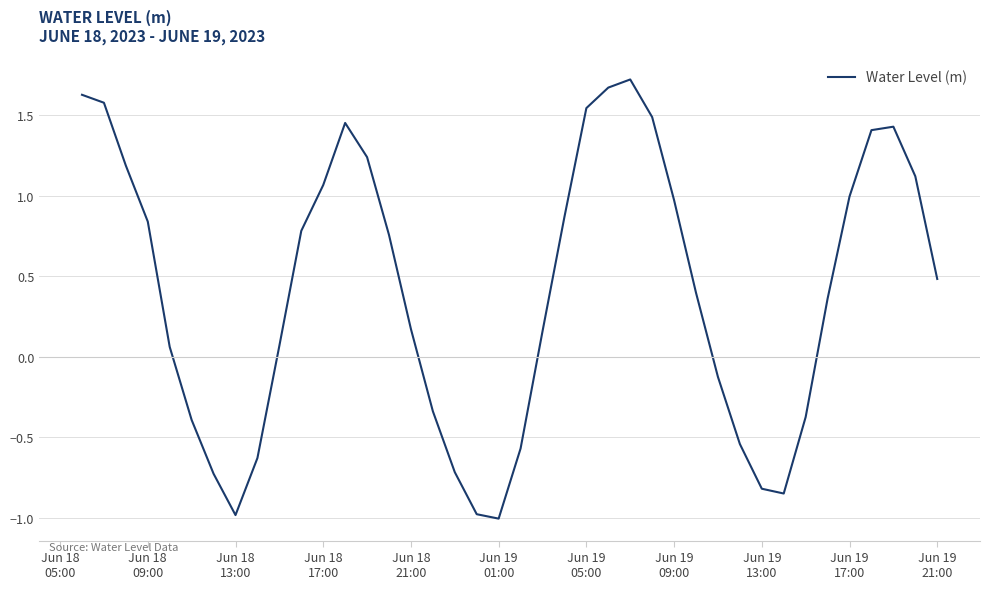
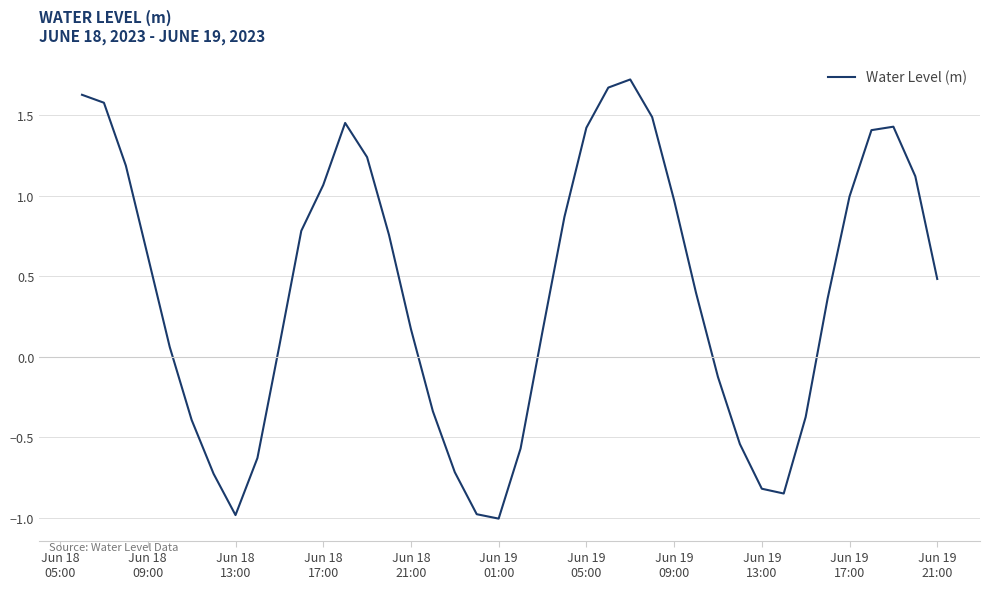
Jun 18 09:00: 0.84 -> 0.63
Jun 19 05:00: 1.54 -> 1.42
